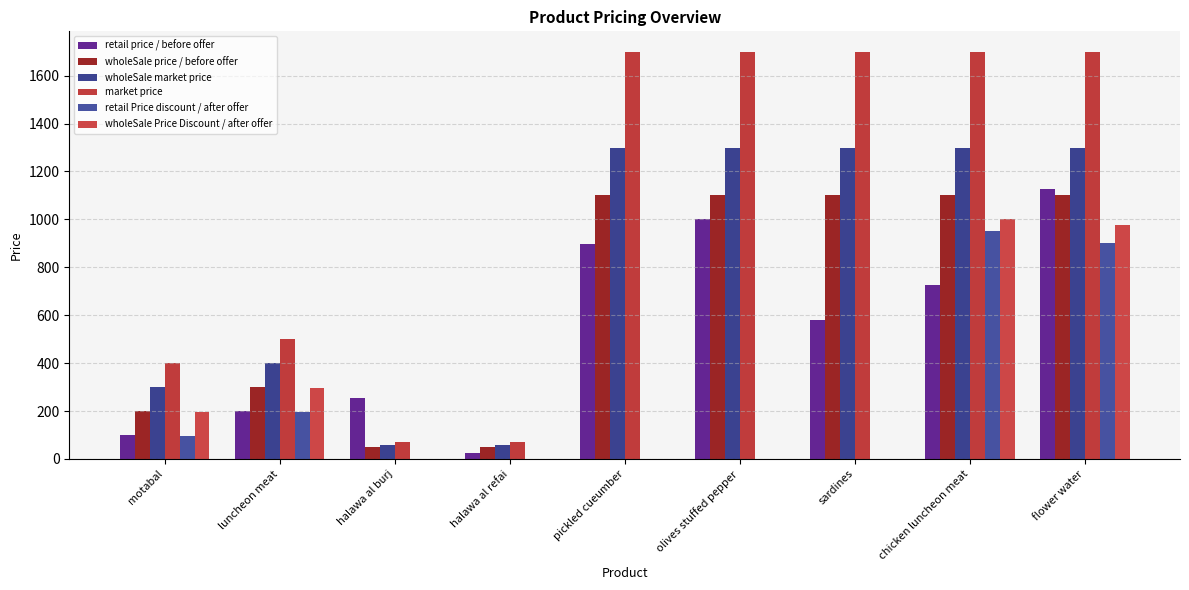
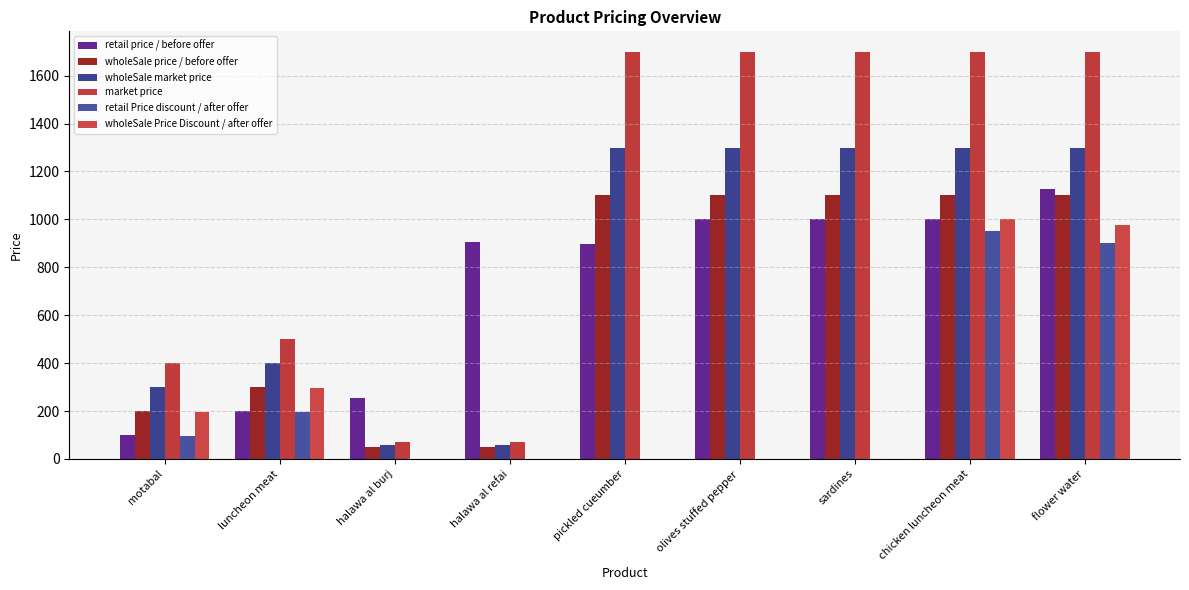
retail price / before offer, halawa al refai: 30 -> 910
retail price / before offer, sardines: 580 -> 1000
retail price / before offer, chicken luncheon meat: 730 -> 1000
